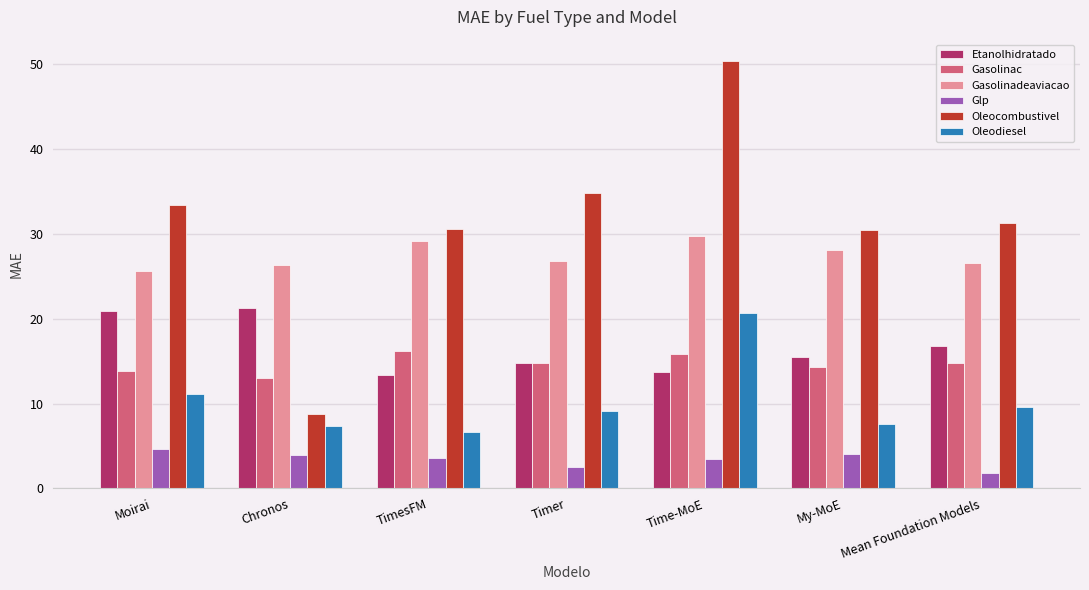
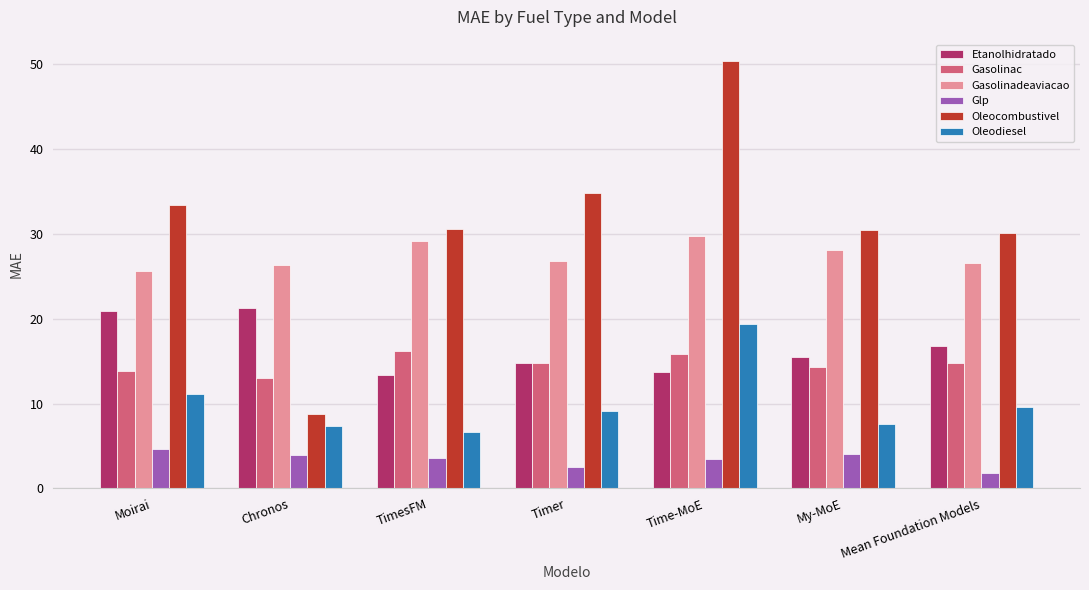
Oleodiesel, Time-MoE: 21 -> 19
Oleocombustivel, Mean Foundation Models: 31 -> 30
